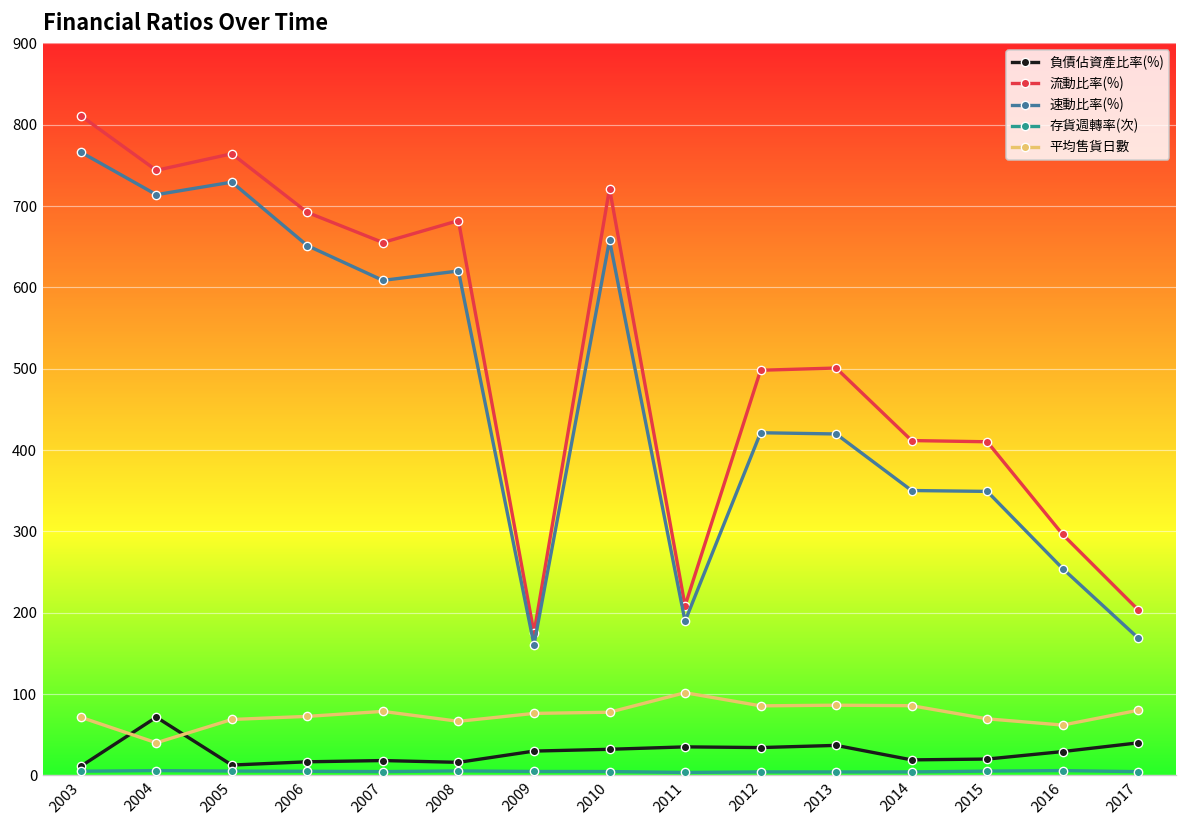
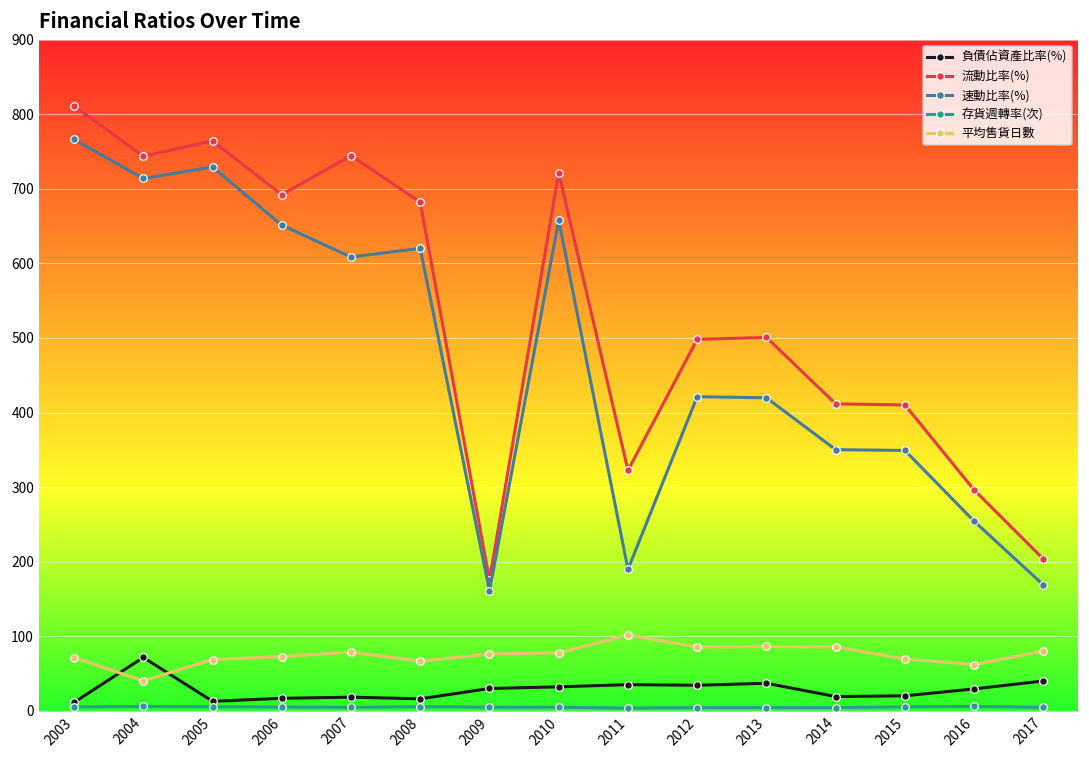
流動比率(%), 2007: 660 -> 740
流動比率(%), 2011: 210 -> 320
